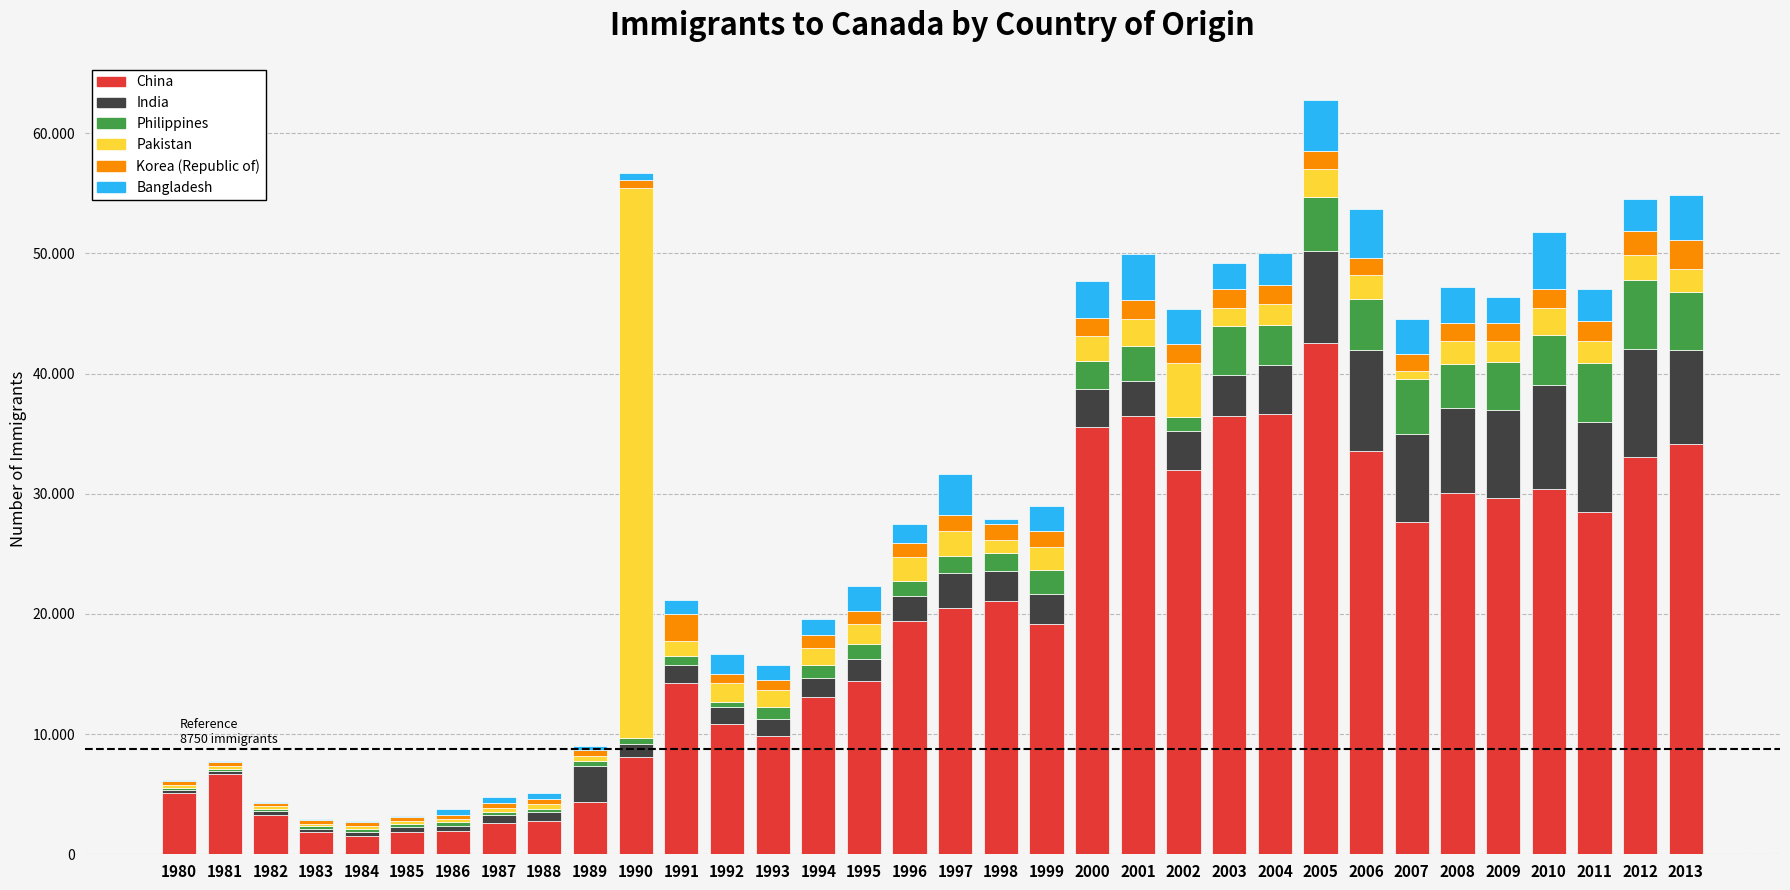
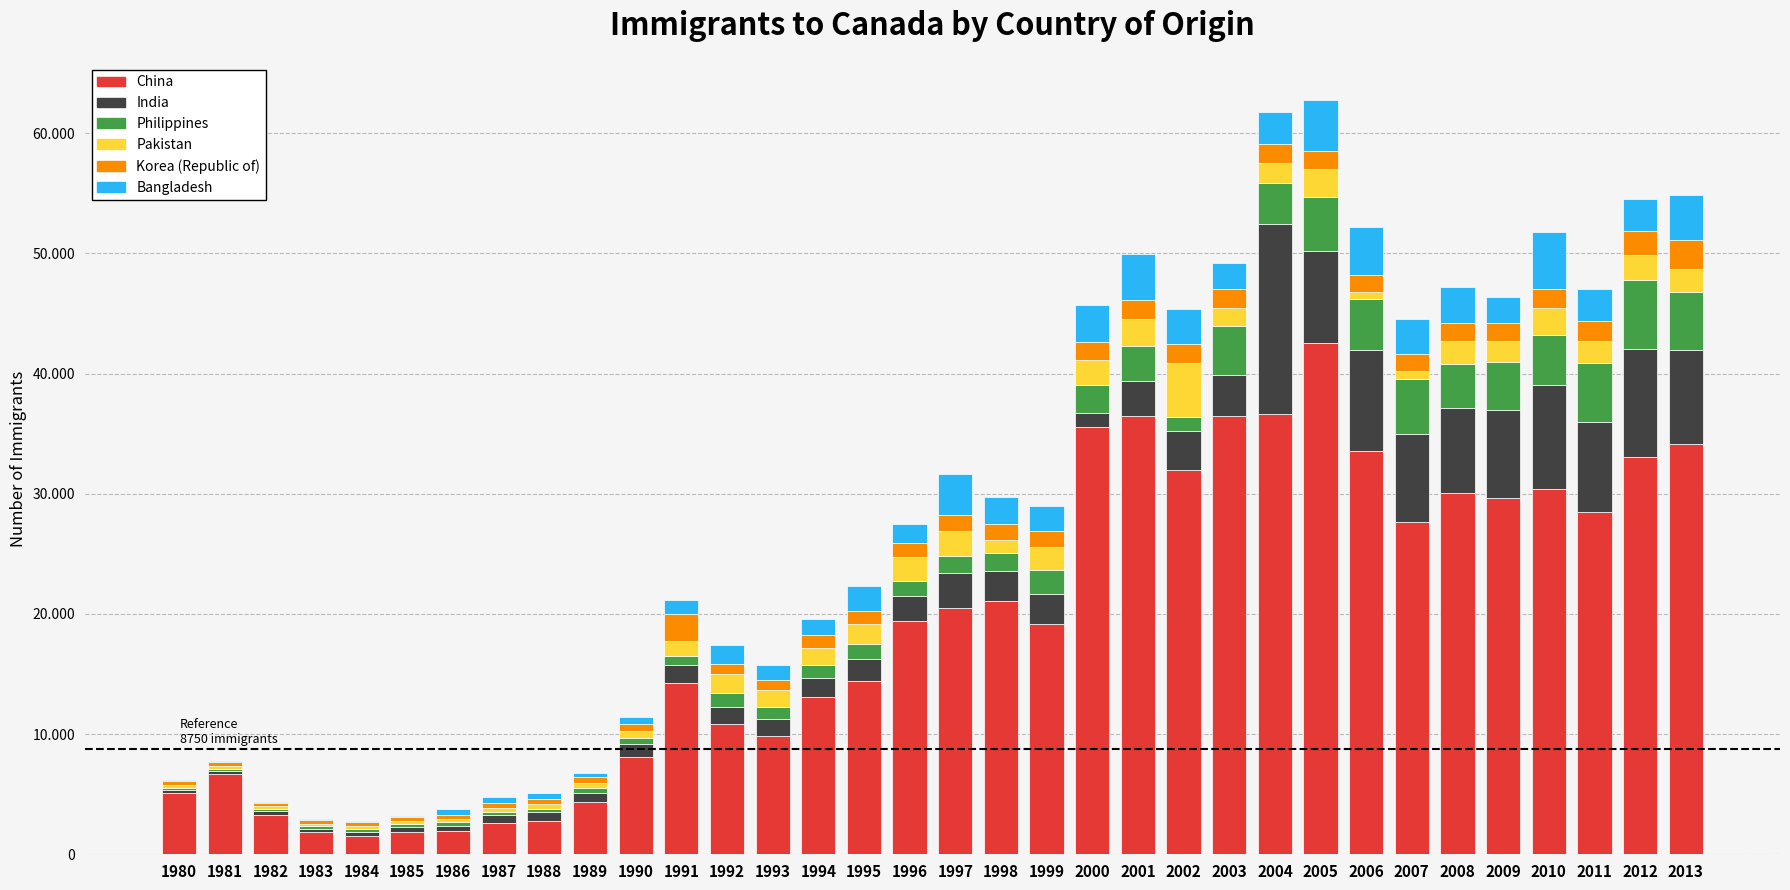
India, 1989: 3.0 -> 0.8
Pakistan, 1990: 45.8 -> 0.6
Philippines, 1992: 0.4 -> 1.2
Bangladesh, 1998: 0.4 -> 2.2
India, 2000: 3.2 -> 1.2
India, 2004: 4.1 -> 15.9
Pakistan, 2006: 2.1 -> 0.6
